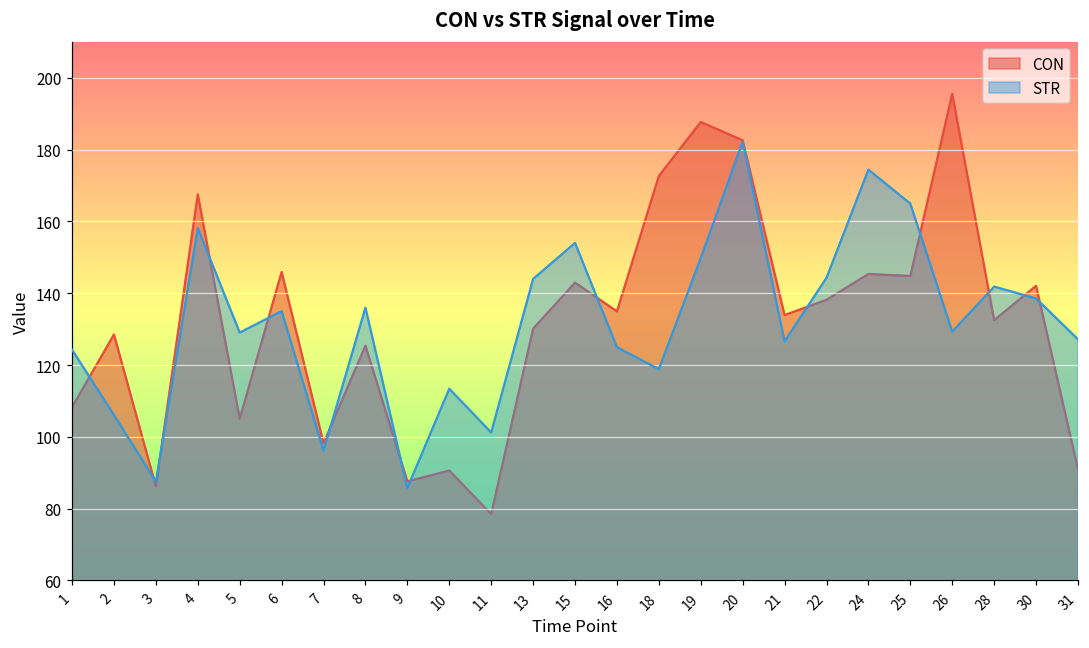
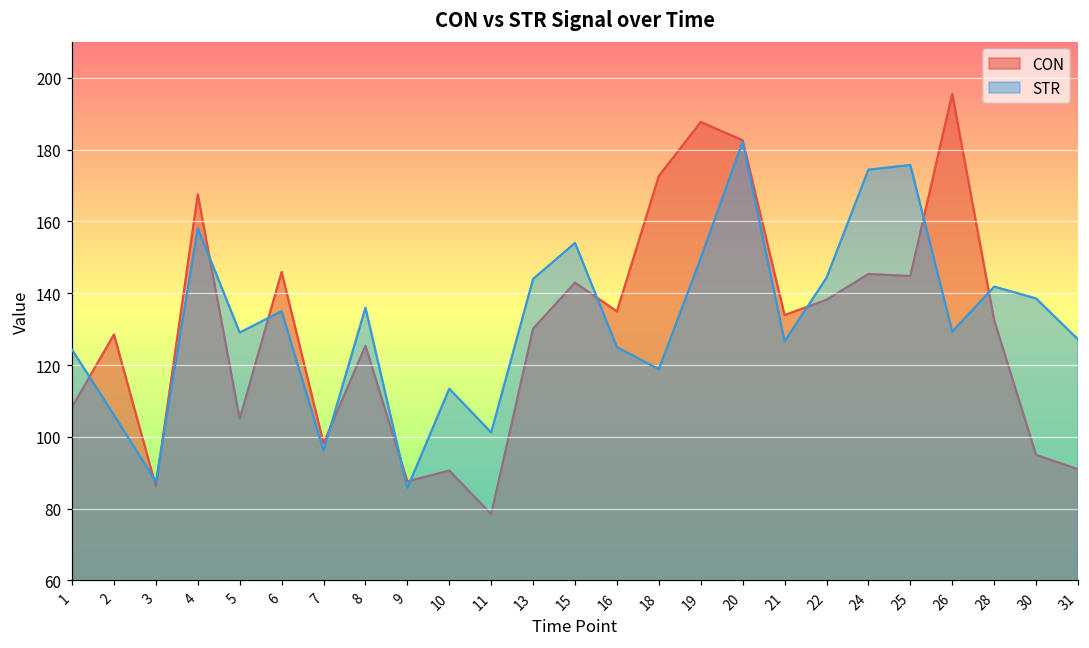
STR, 25: 165 -> 176
CON, 30: 142 -> 95
